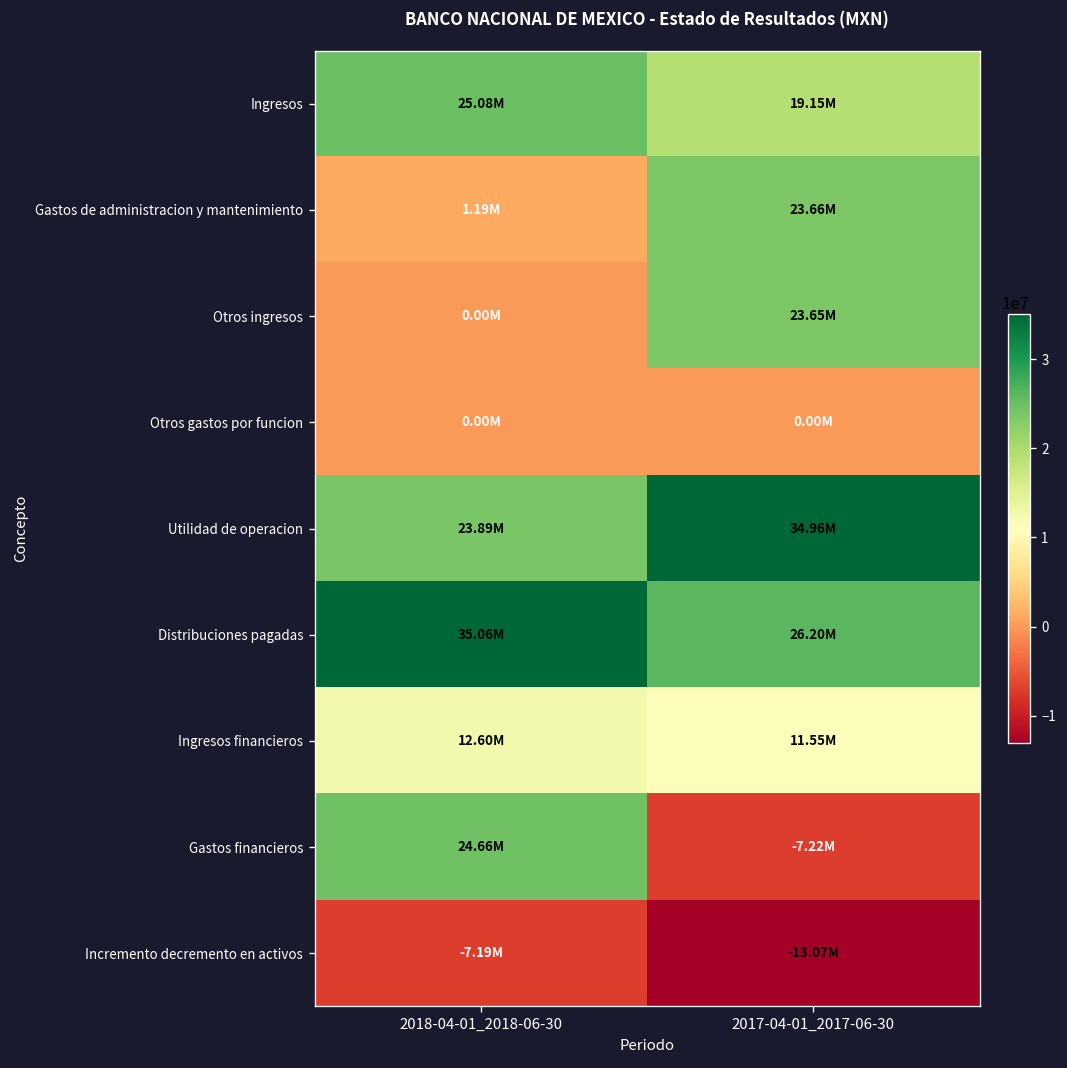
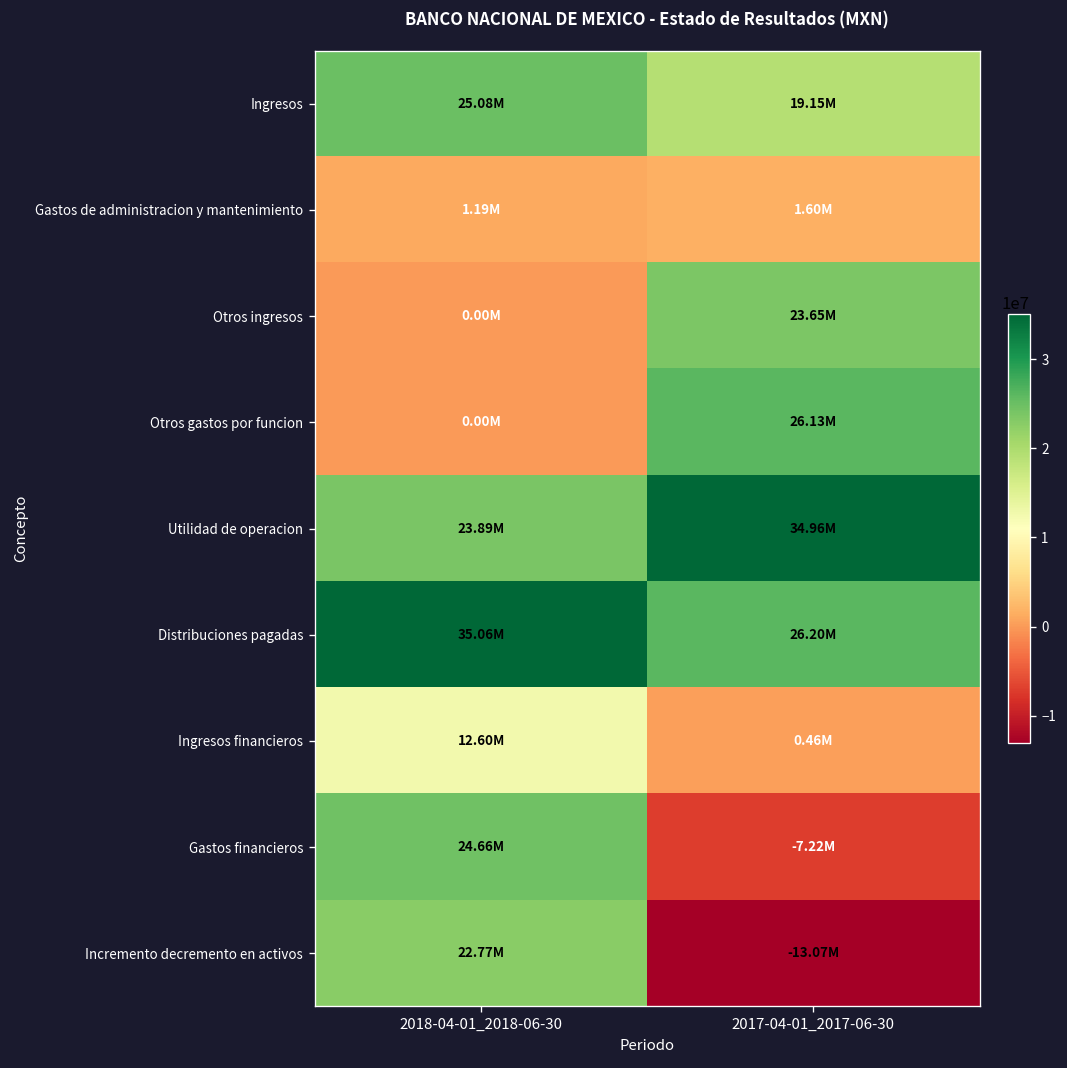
Gastos de administracion y mantenimiento, 2017-04-01_2017-06-30: 23.66M -> 1.60M
Otros gastos por funcion, 2017-04-01_2017-06-30: 0.00M -> 26.13M
Ingresos financieros, 2017-04-01_2017-06-30: 11.55M -> 0.46M
Incremento decremento en activos, 2018-04-01_2018-06-30: -7.19M -> 22.77M
